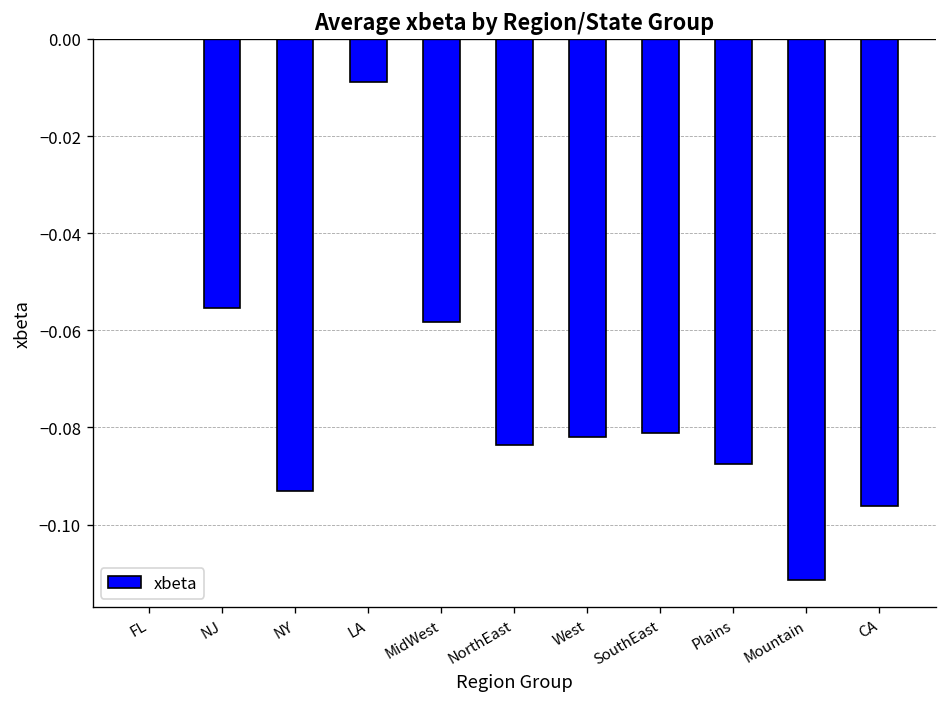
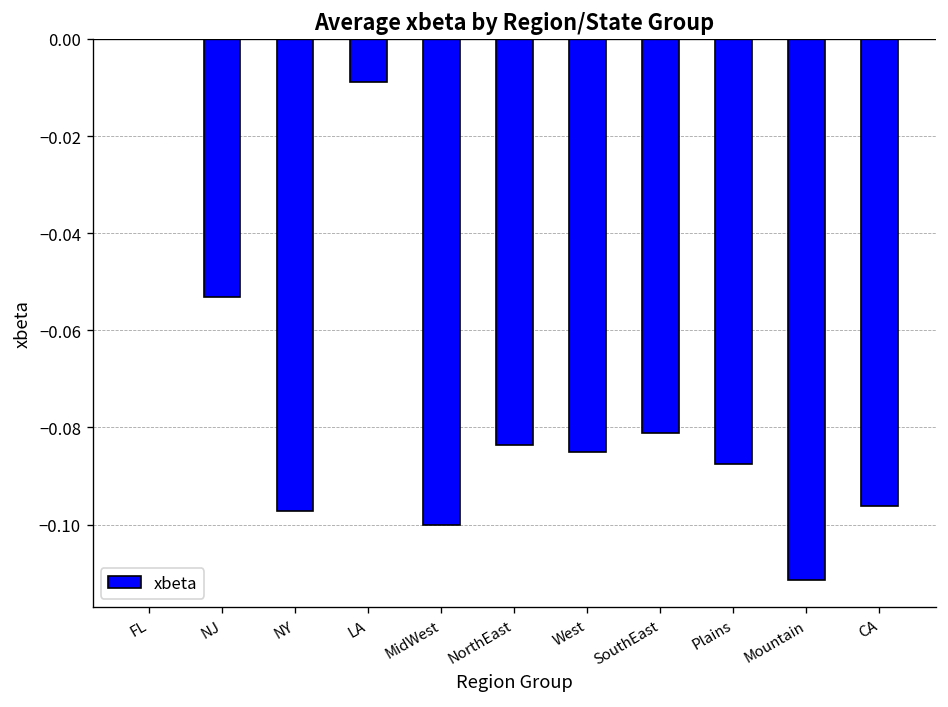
NJ: -0.055 -> -0.053
NY: -0.093 -> -0.097
MidWest: -0.058 -> -0.100
West: -0.082 -> -0.085
